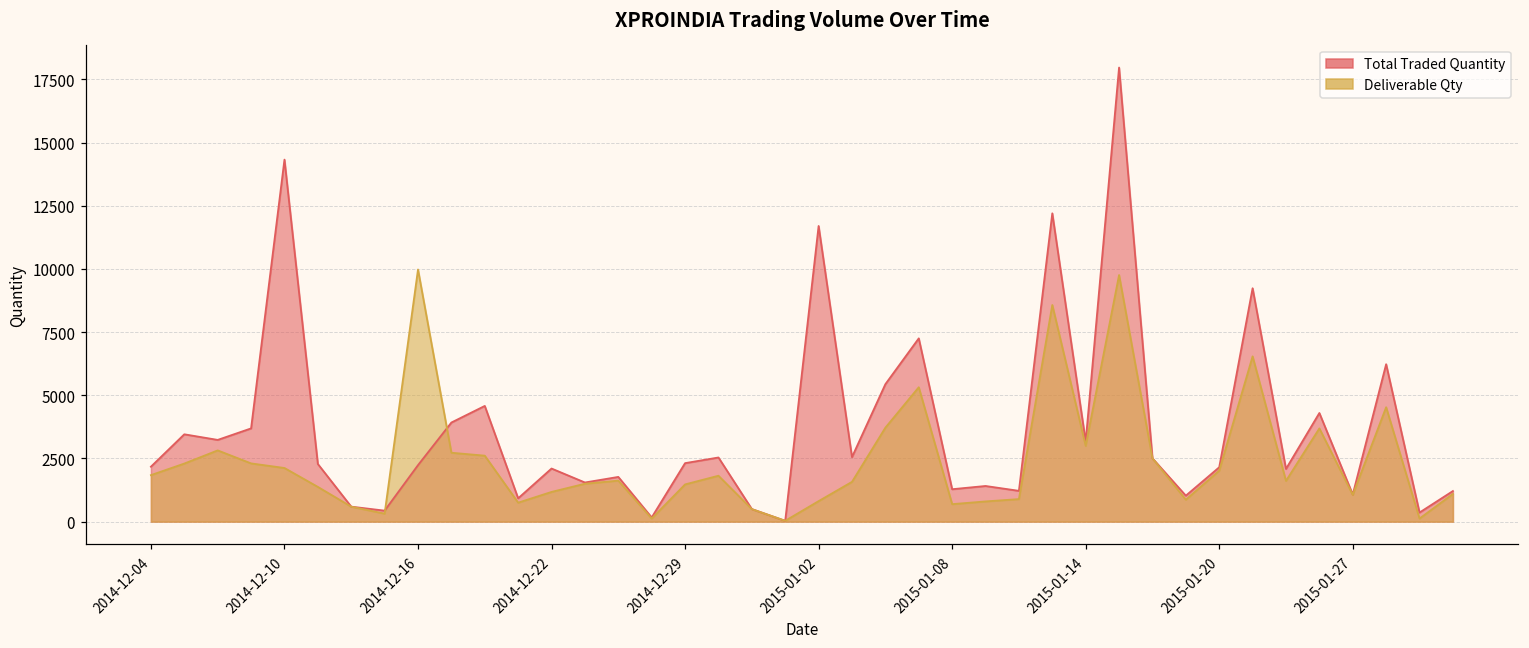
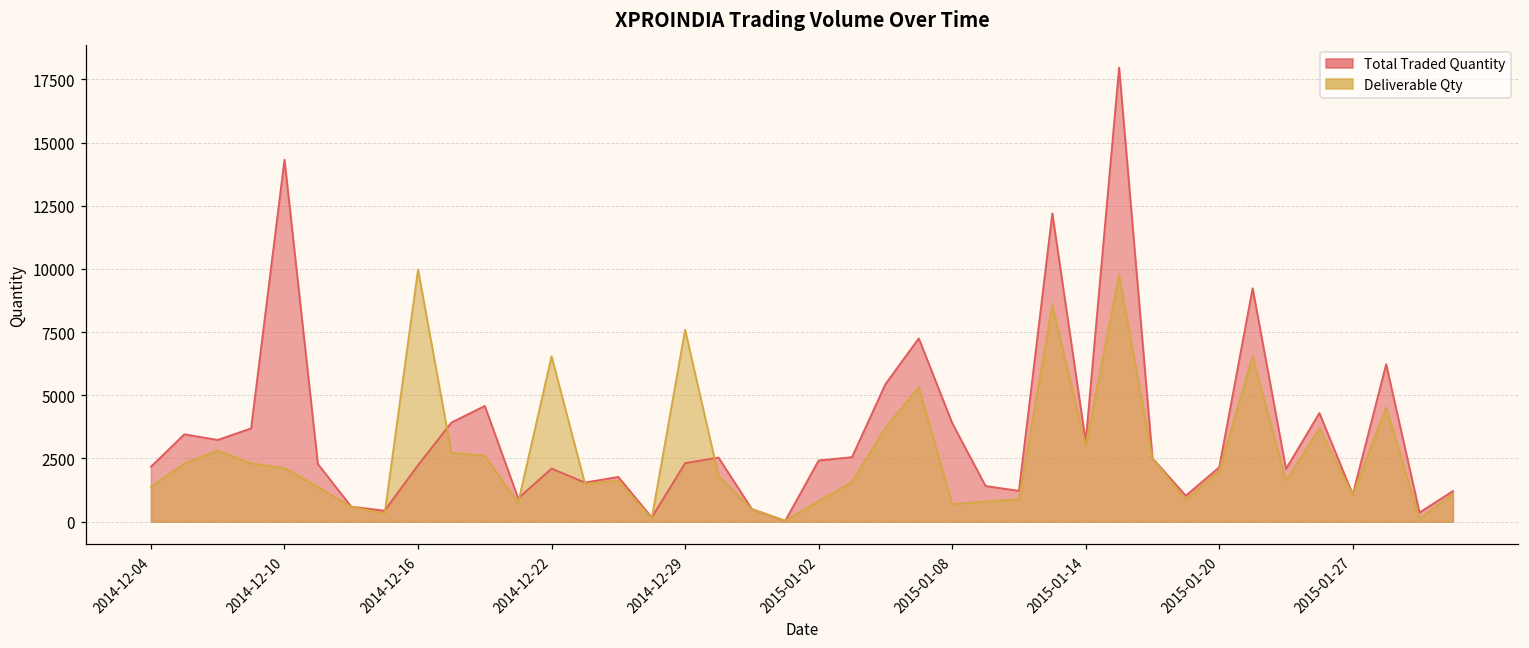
Deliverable Qty, 2014-12-04: 1800 -> 1400
Deliverable Qty, 2014-12-22: 1200 -> 6500
Deliverable Qty, 2014-12-29: 1500 -> 7600
Total Traded Quantity, 2015-01-02: 11700 -> 2400
Total Traded Quantity, 2015-01-08: 1300 -> 3900
